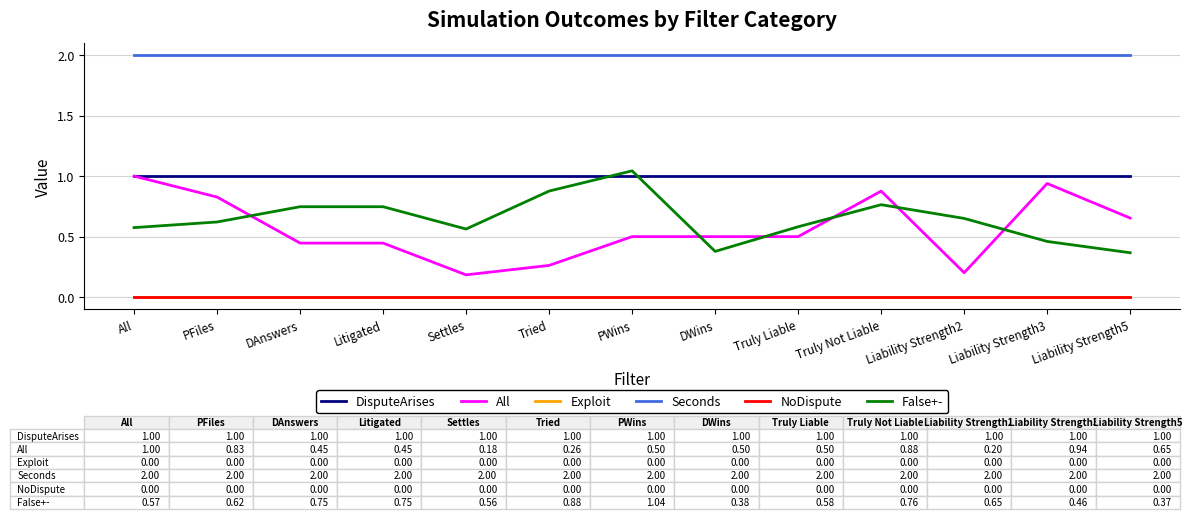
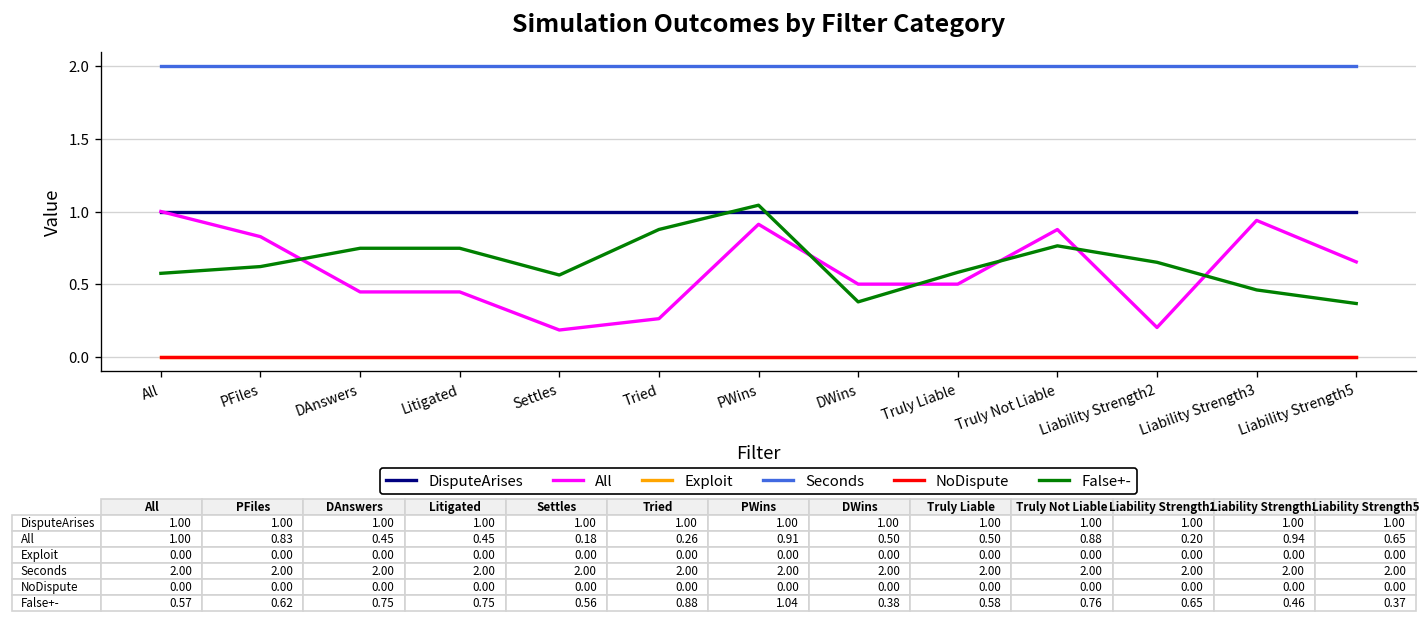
All, PWins: 0.50 -> 0.91
